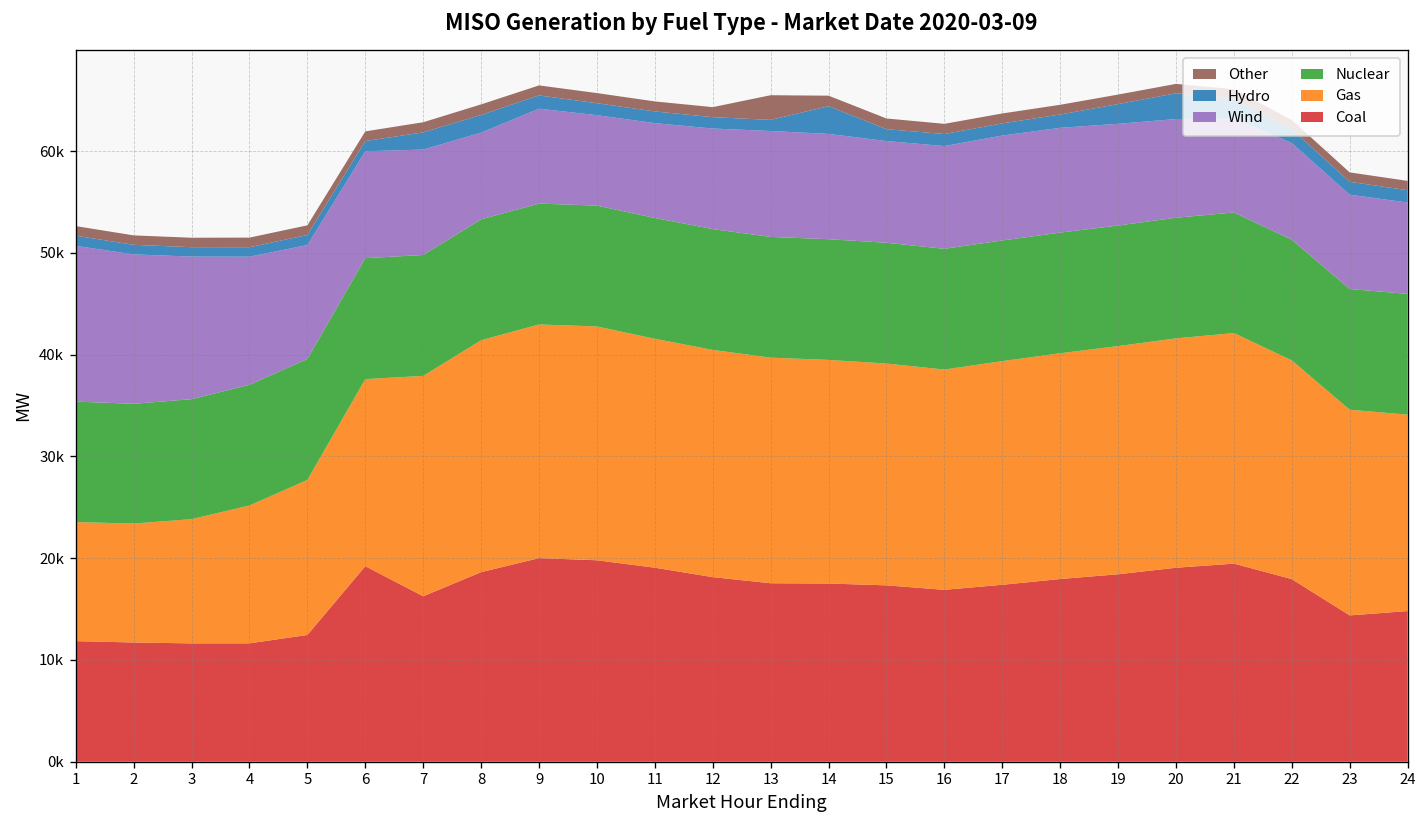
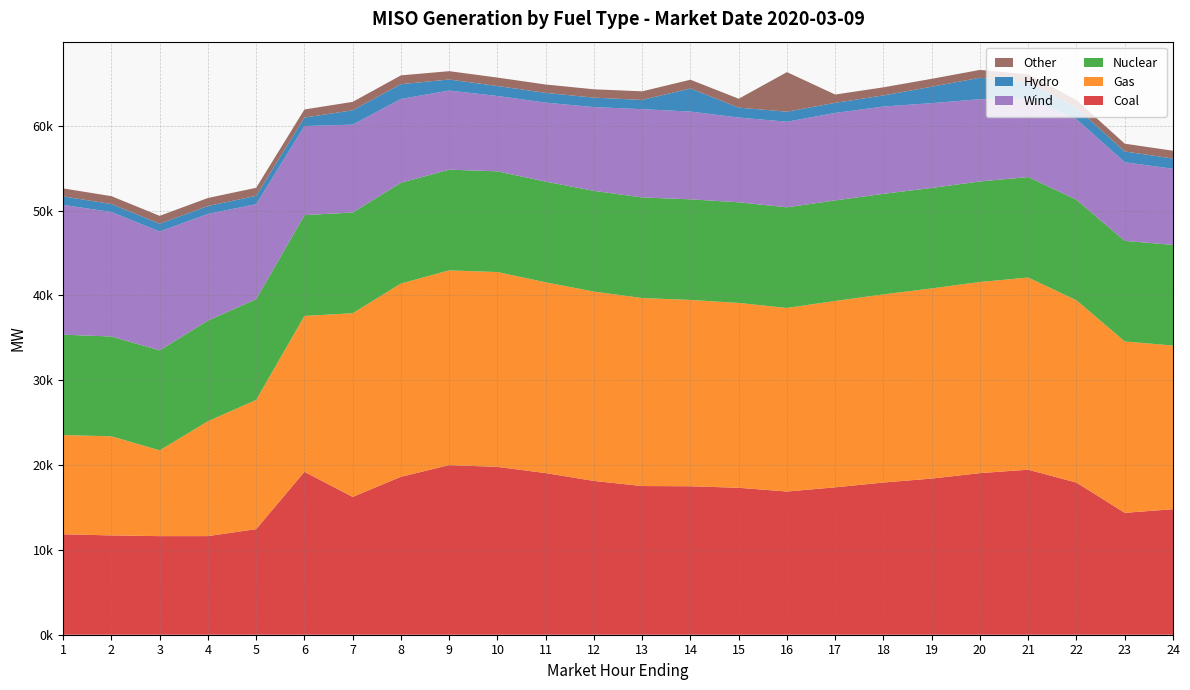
Gas, 3: 12000 -> 10000
Wind, 8: 9000 -> 10000
Other, 13: 2000 -> 1000
Other, 16: 1000 -> 5000
